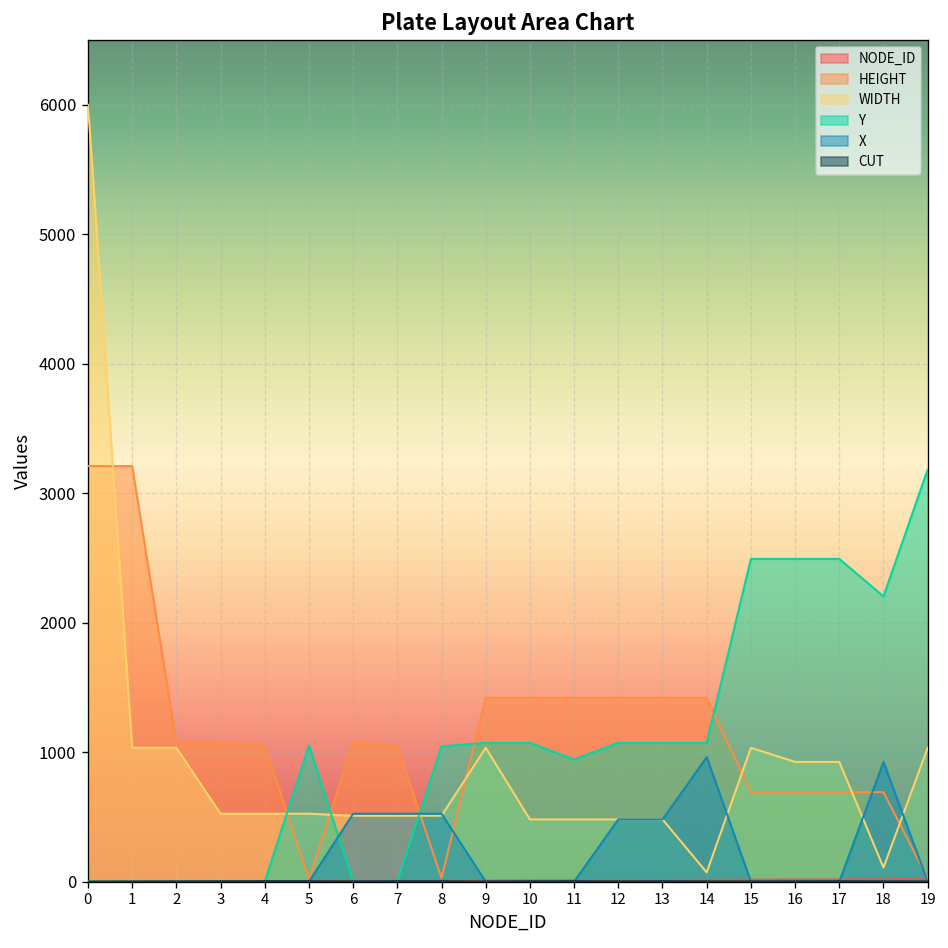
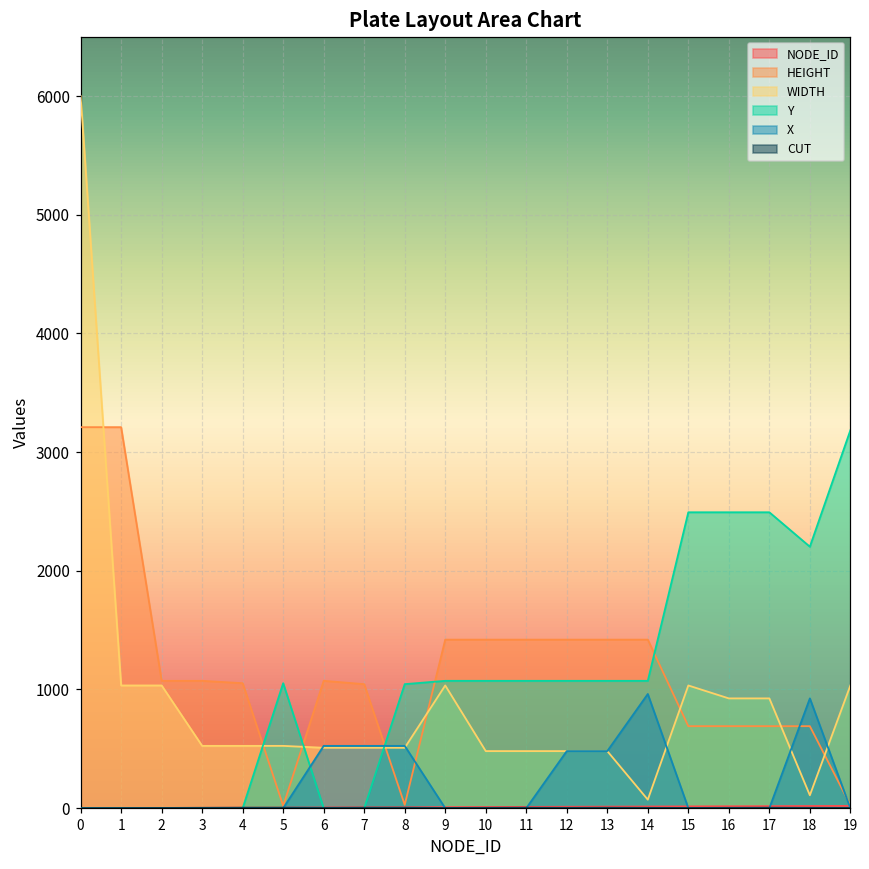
Y, 11: 940 -> 1070
